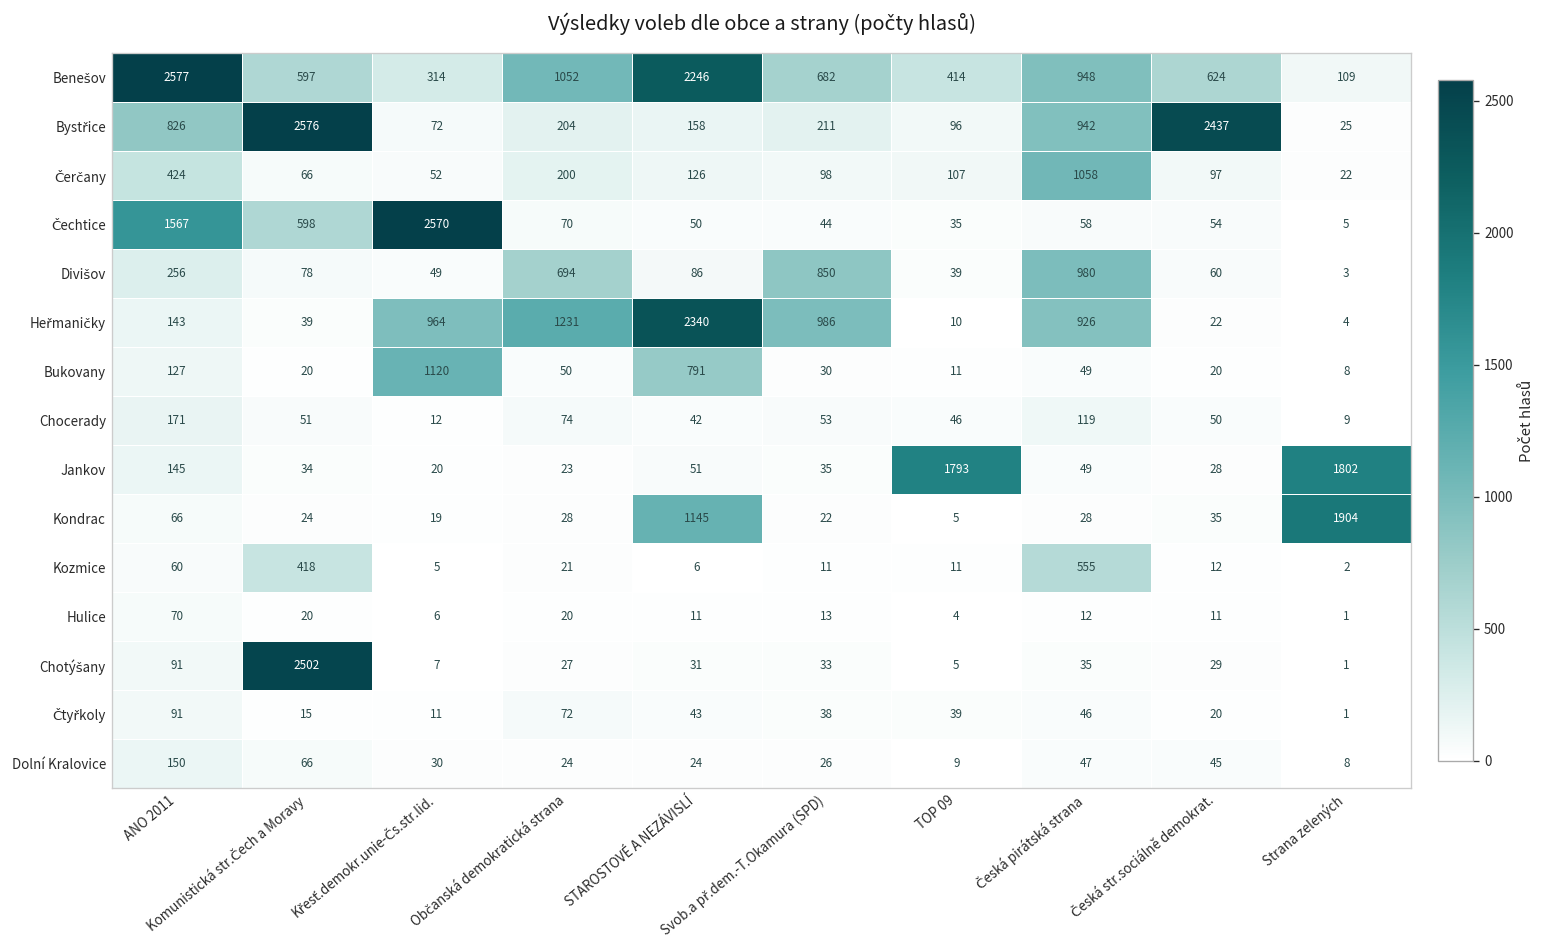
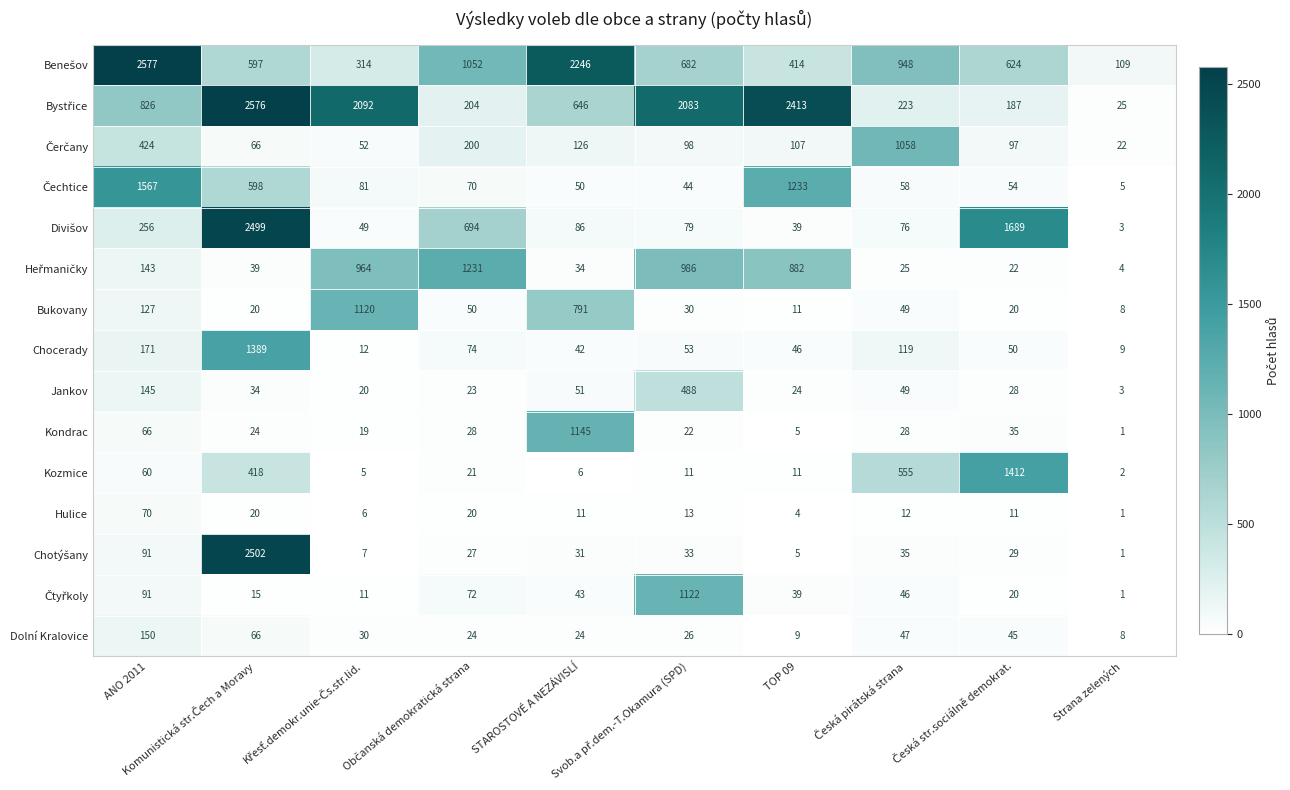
Bystřice, Křesť.demokr.unie-Čs.str.lid.: 72 -> 2092
Bystřice, STAROSTOVÉ A NEZÁVISLÍ: 158 -> 646
Bystřice, Svob.a př.dem.-T.Okamura (SPD): 211 -> 2083
Bystřice, TOP 09: 96 -> 2413
Bystřice, Česká pirátská strana: 942 -> 223
Bystřice, Česká str.sociálně demokrat.: 2437 -> 187
Čechtice, Křesť.demokr.unie-Čs.str.lid.: 2570 -> 81
Čechtice, TOP 09: 35 -> 1233
Divišov, Komunistická str.Čech a Moravy: 78 -> 2499
Divišov, Svob.a př.dem.-T.Okamura (SPD): 850 -> 79
Divišov, Česká pirátská strana: 980 -> 76
Divišov, Česká str.sociálně demokrat.: 60 -> 1689
Heřmaničky, STAROSTOVÉ A NEZÁVISLÍ: 2340 -> 34
Heřmaničky, TOP 09: 10 -> 882
Heřmaničky, Česká pirátská strana: 926 -> 25
Chocerady, Komunistická str.Čech a Moravy: 51 -> 1389
Jankov, Svob.a př.dem.-T.Okamura (SPD): 35 -> 488
Jankov, TOP 09: 1793 -> 24
Jankov, Strana zelených: 1802 -> 3
Kondrac, Strana zelených: 1904 -> 1
Kozmice, Česká str.sociálně demokrat.: 12 -> 1412
Čtyřkoly, Svob.a př.dem.-T.Okamura (SPD): 38 -> 1122
